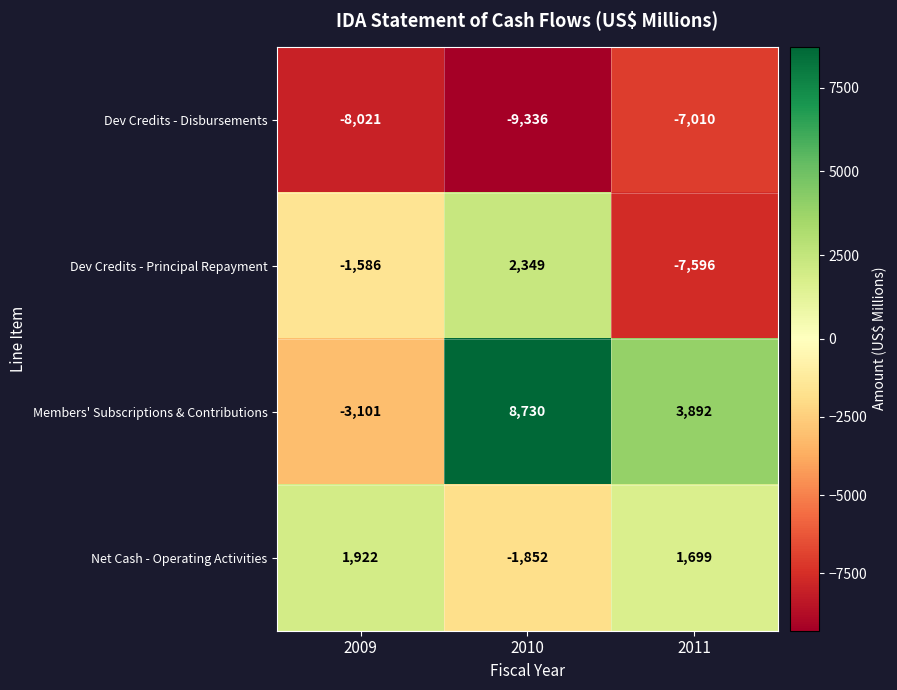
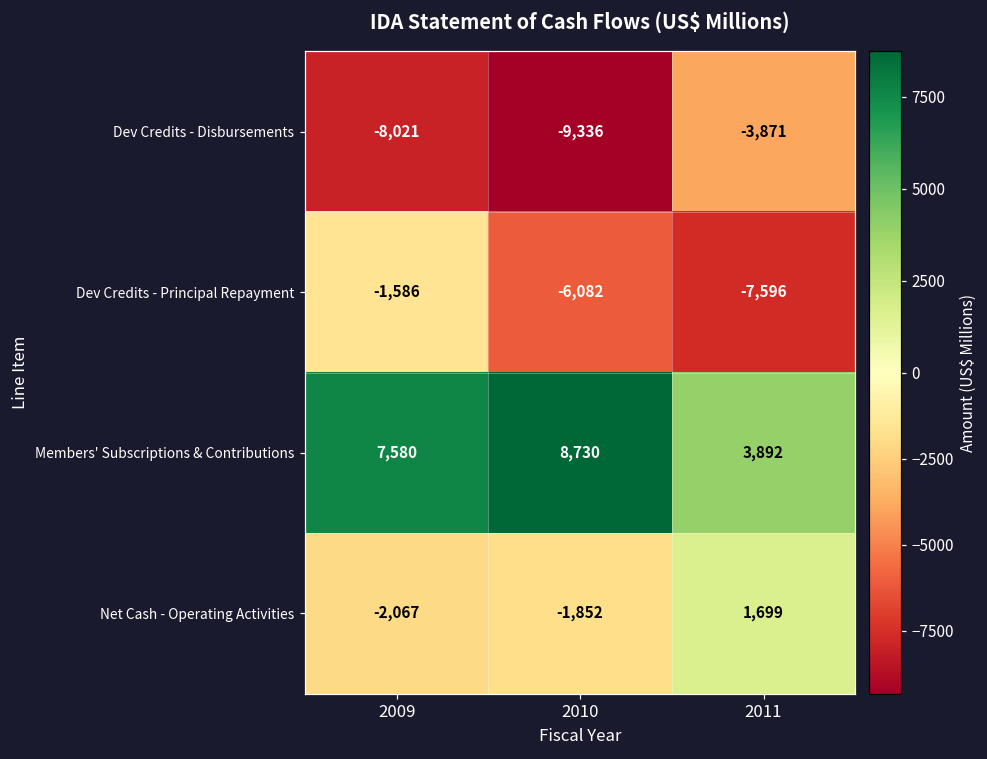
Dev Credits - Disbursements, 2011: -7,010 -> -3,871
Dev Credits - Principal Repayment, 2010: 2,349 -> -6,082
Members' Subscriptions & Contributions, 2009: -3,101 -> 7,580
Net Cash - Operating Activities, 2009: 1,922 -> -2,067
